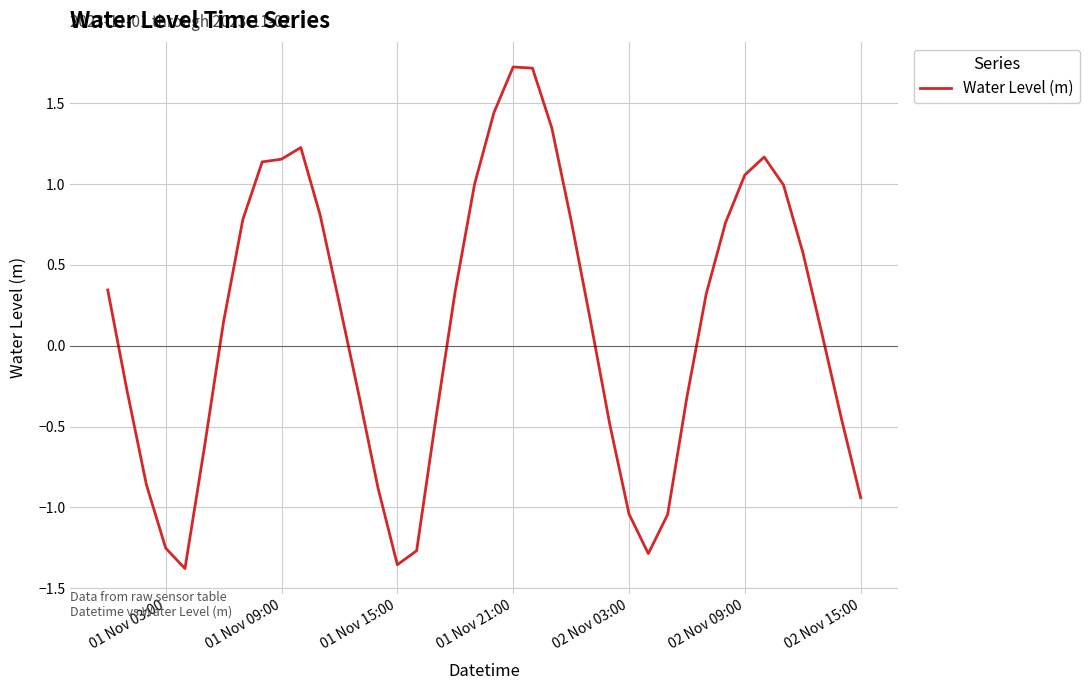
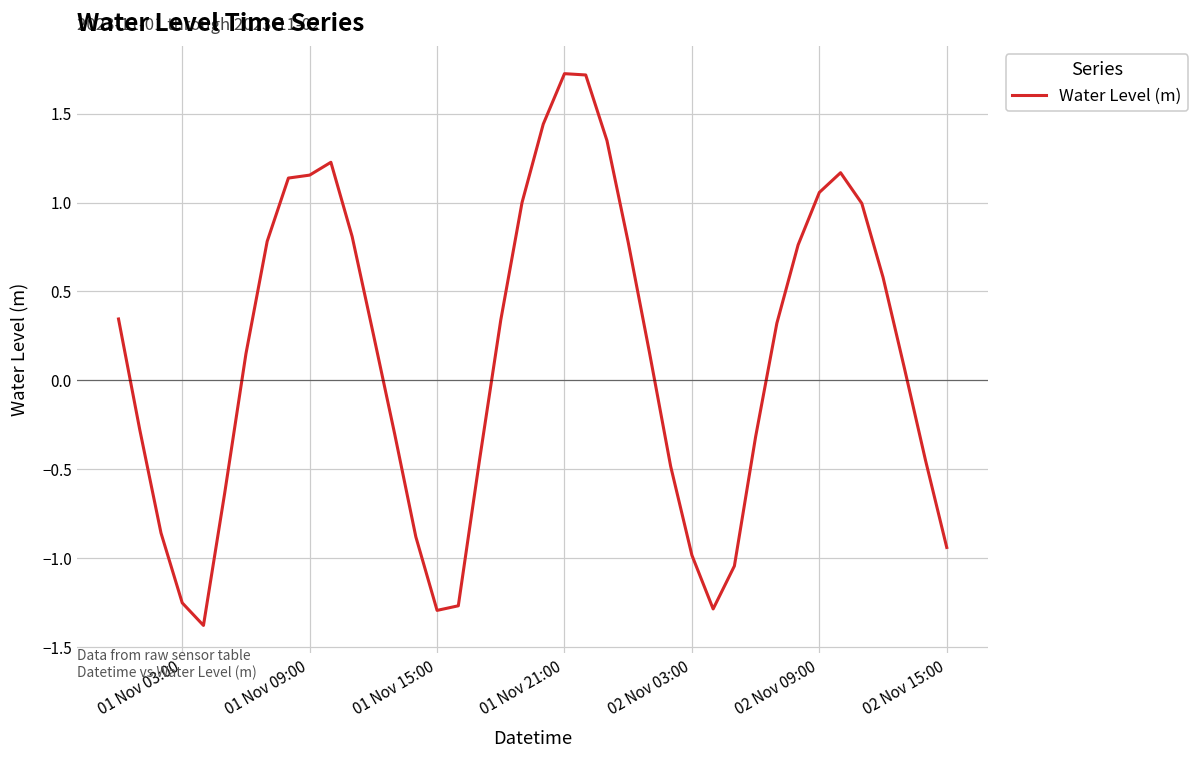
01 Nov 15:00: -1.35 -> -1.29
02 Nov 03:00: -1.04 -> -0.98
